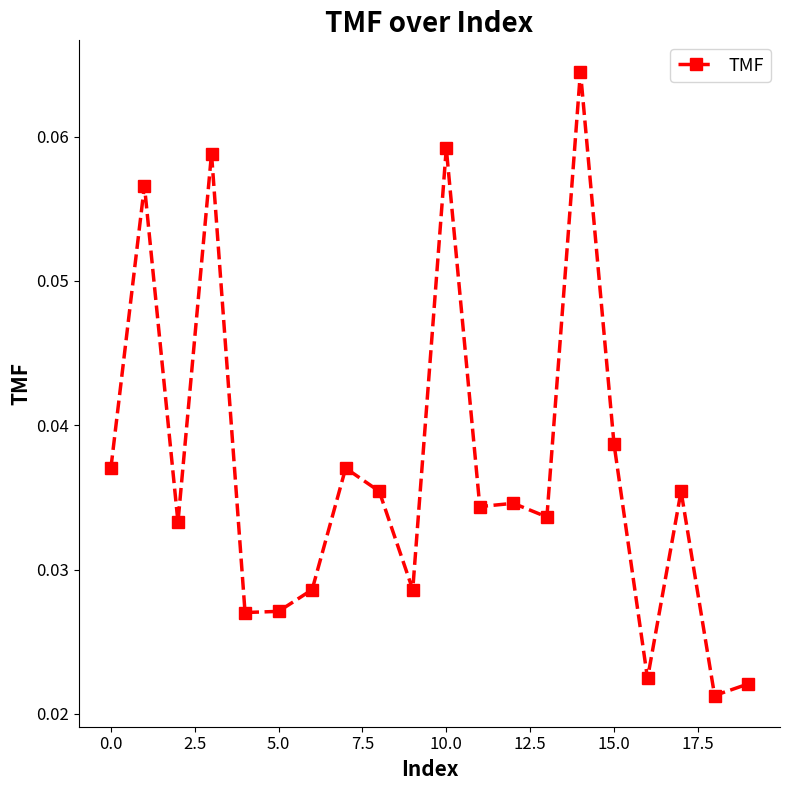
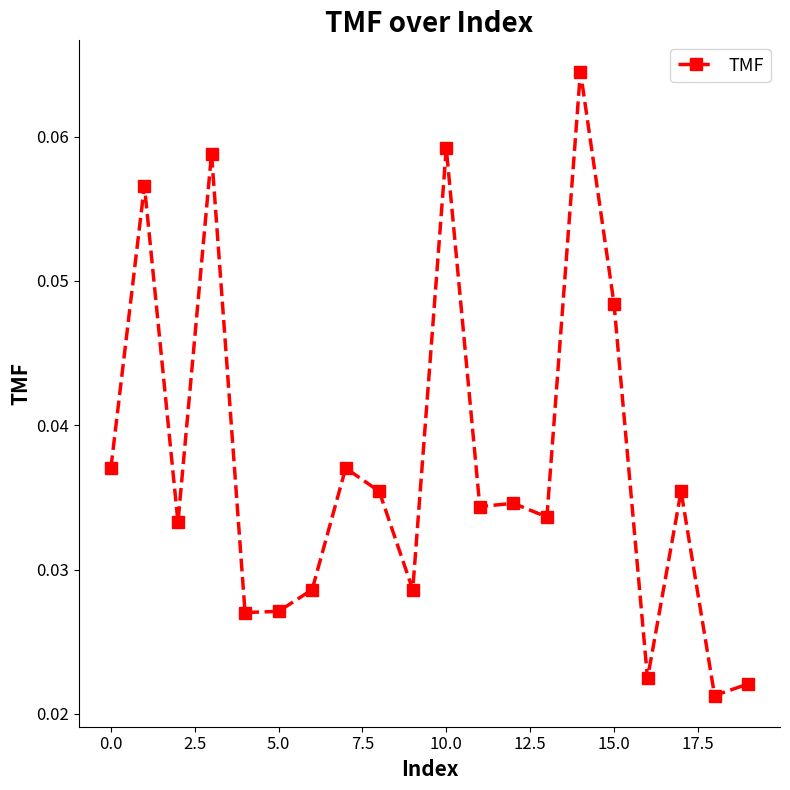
15.0: 0.0387 -> 0.0484
